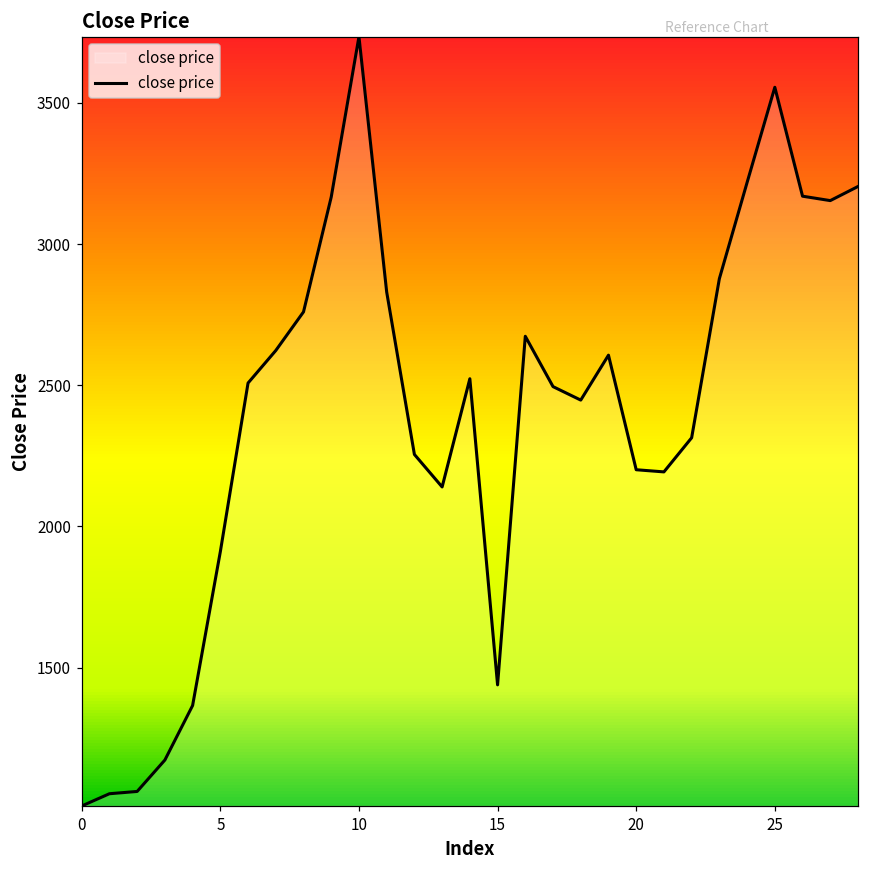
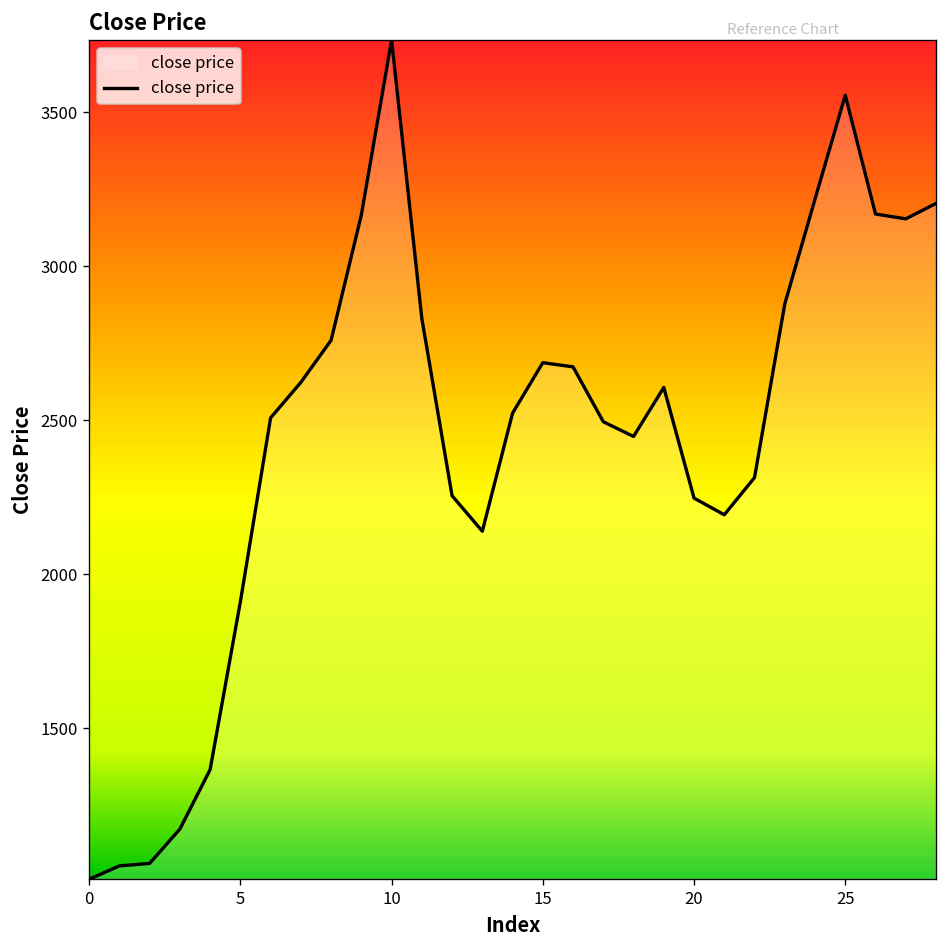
15: 1440 -> 2690
20: 2200 -> 2250
